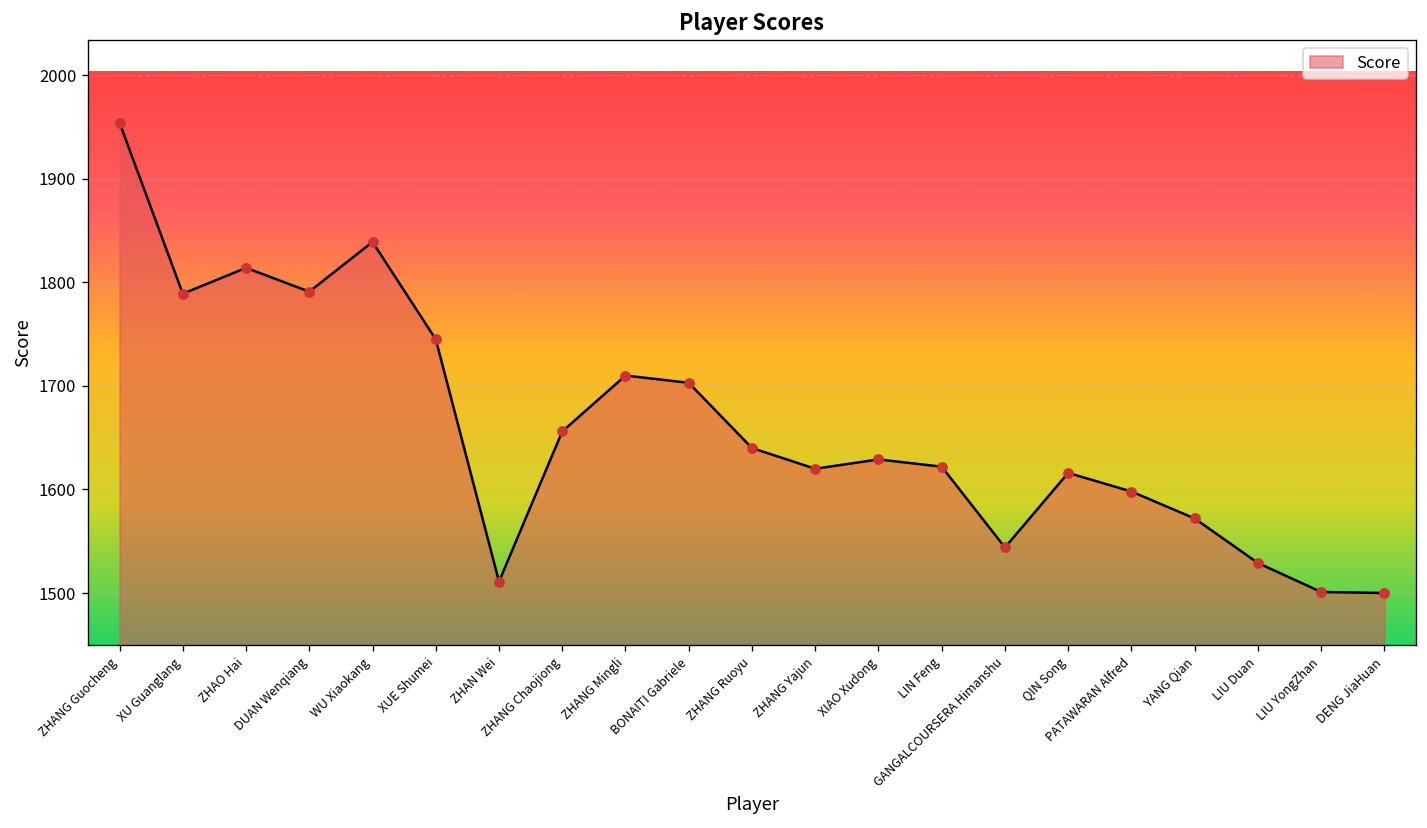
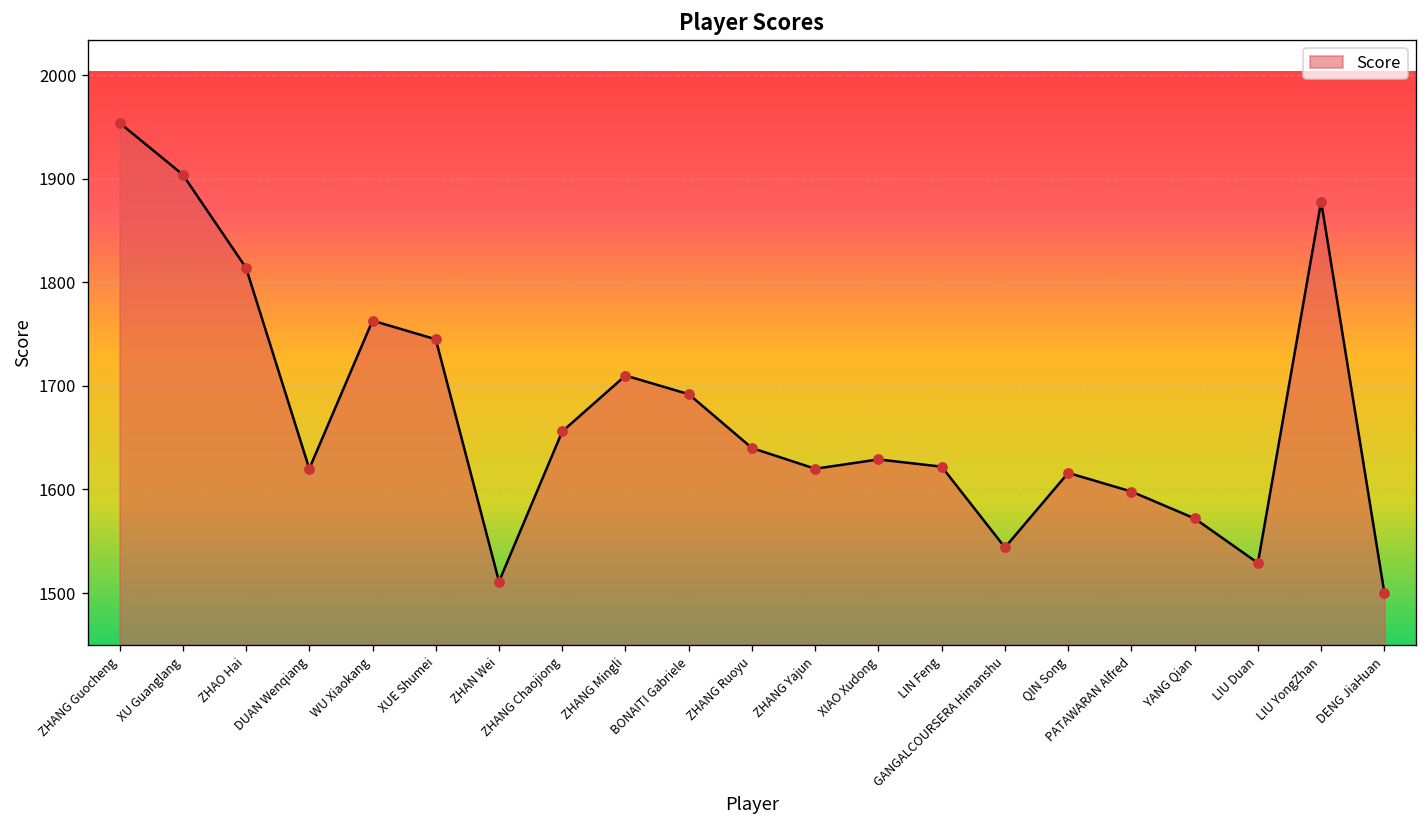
XU Guanglang: 1790 -> 1900
DUAN Wenqiang: 1790 -> 1620
WU Xiaokang: 1840 -> 1760
BONAITI Gabriele: 1700 -> 1690
LIU YongZhan: 1500 -> 1880
